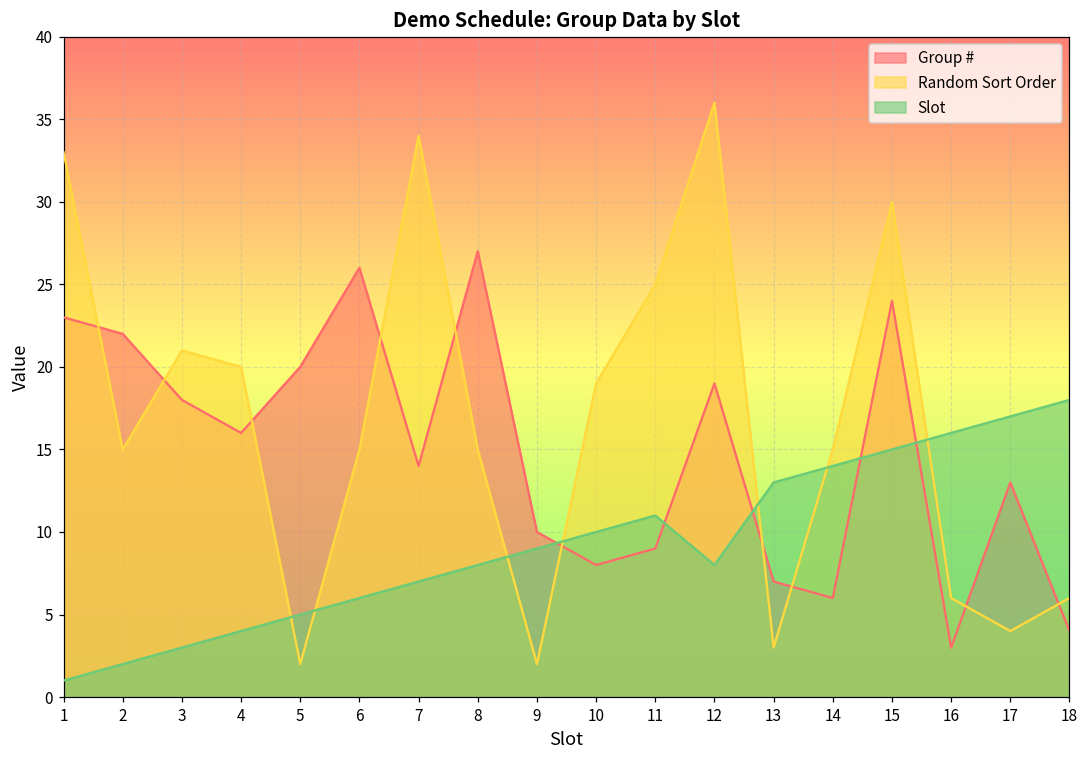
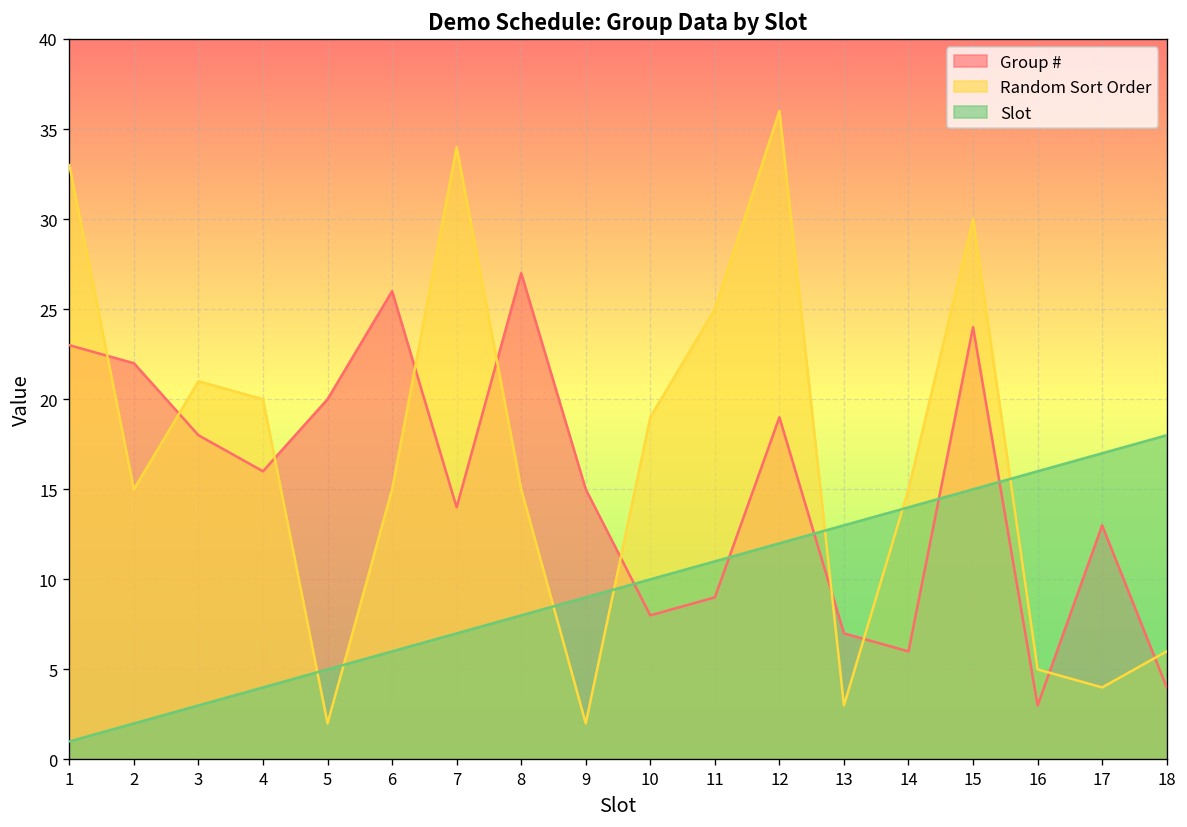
Group #, 9: 10 -> 15
Slot, 12: 8 -> 12
Random Sort Order, 16: 6 -> 5
